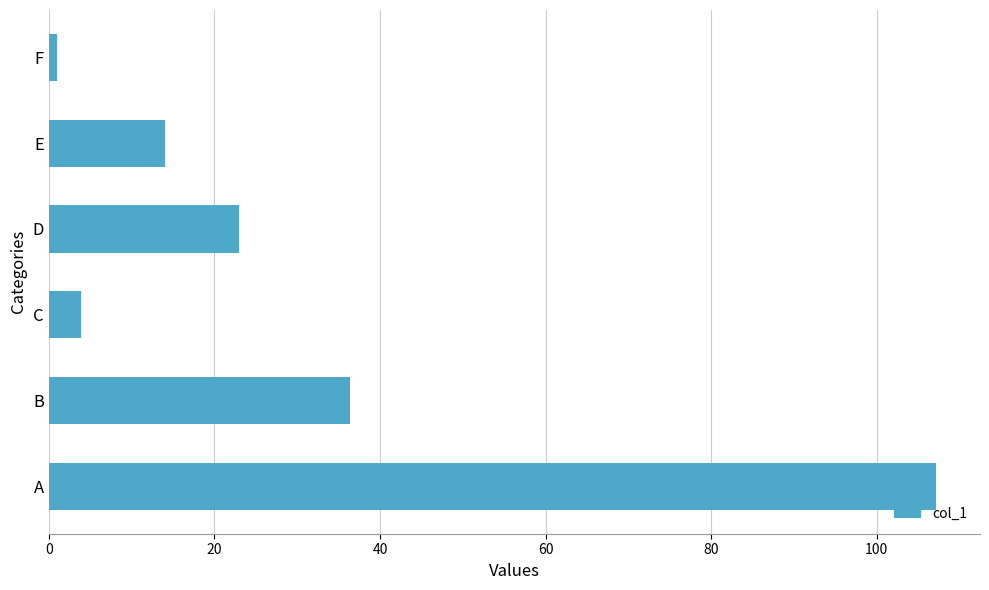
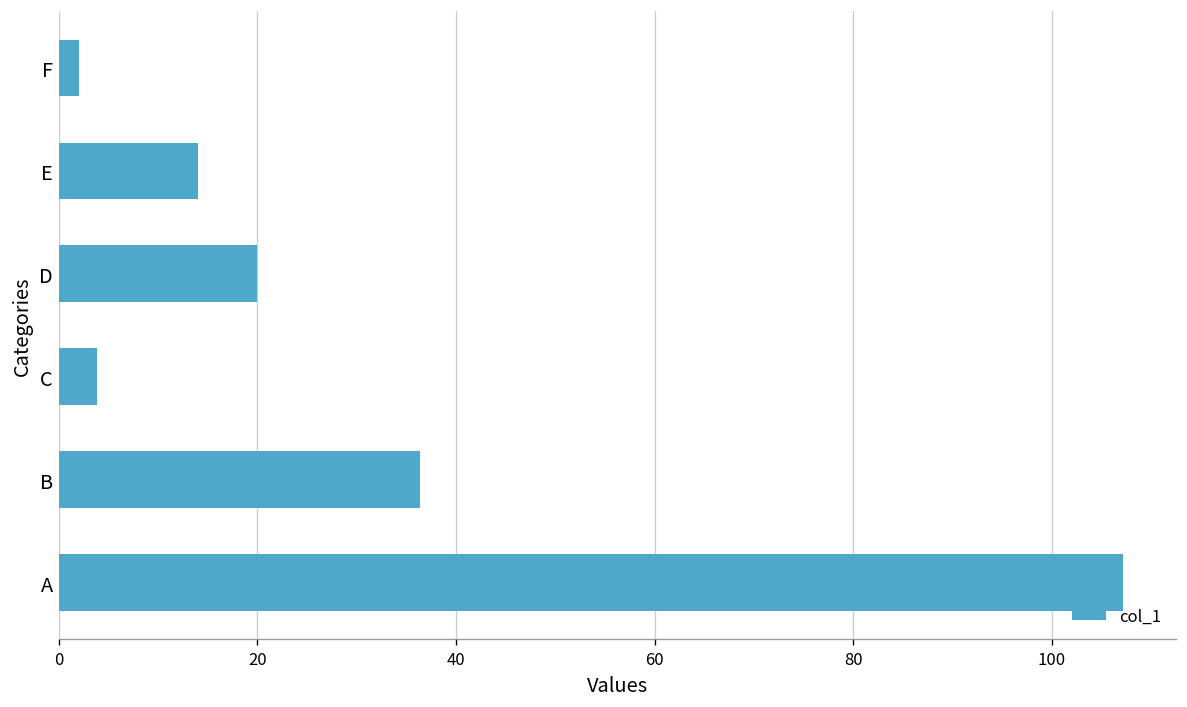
F: 1 -> 2
D: 23 -> 20
